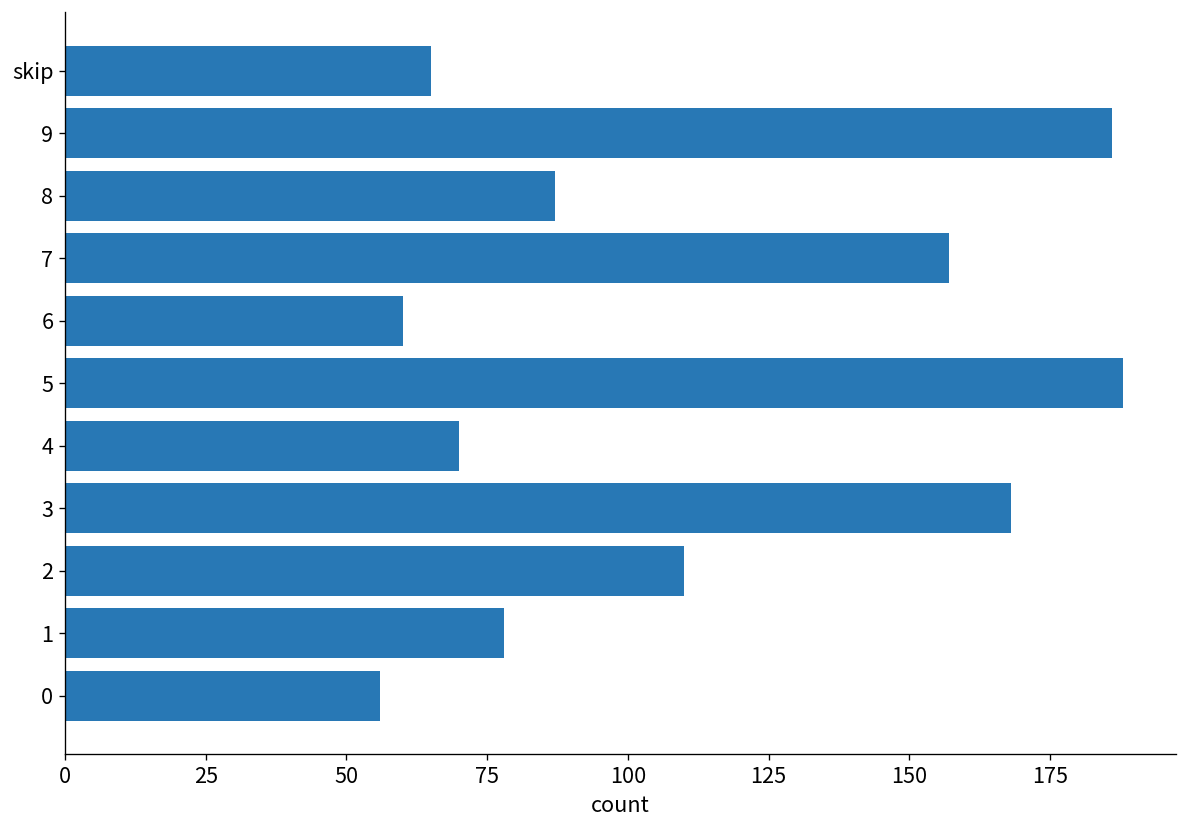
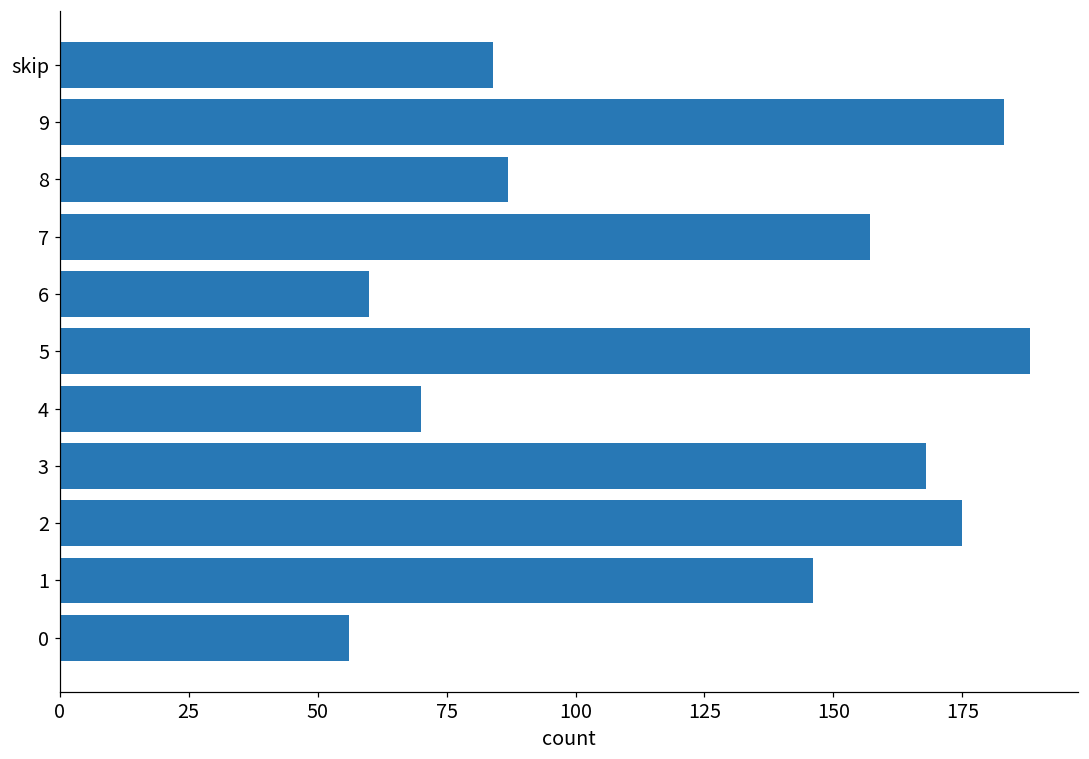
skip: 65 -> 84
9: 186 -> 183
2: 110 -> 175
1: 78 -> 146
